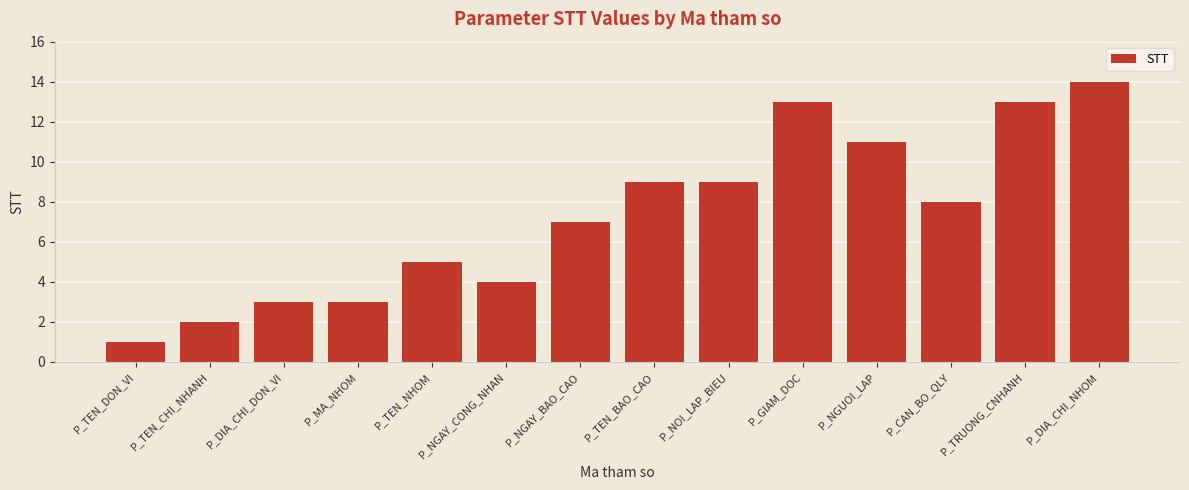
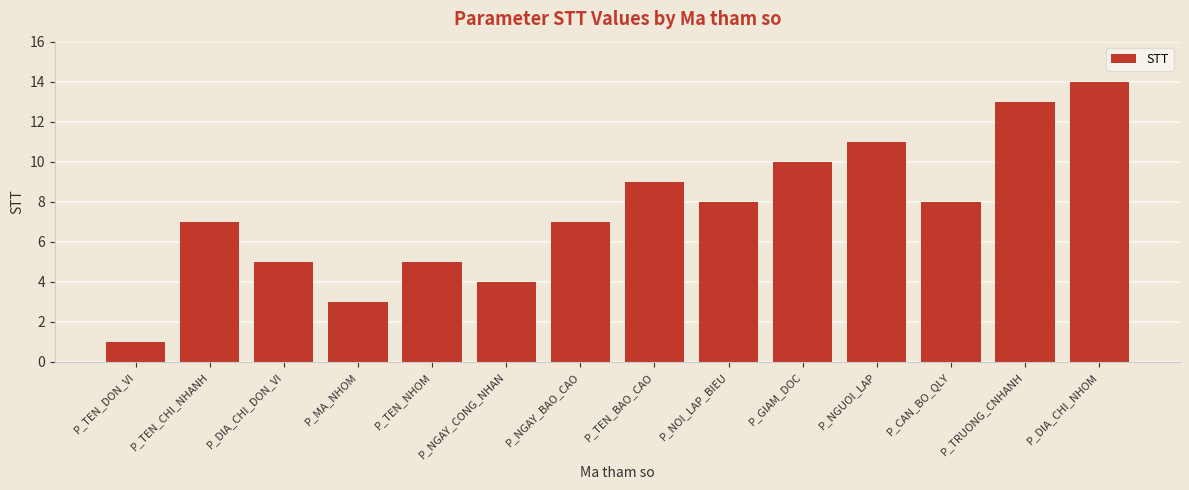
P_TEN_CHI_NHANH: 2 -> 7
P_DIA_CHI_DON_VI: 3 -> 5
P_NOI_LAP_BIEU: 9 -> 8
P_GIAM_DOC: 13 -> 10
